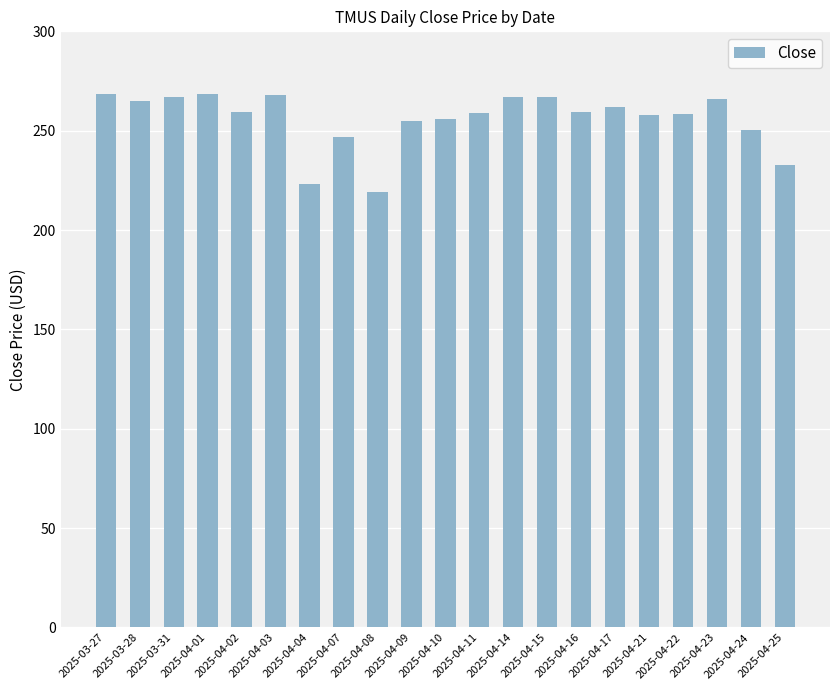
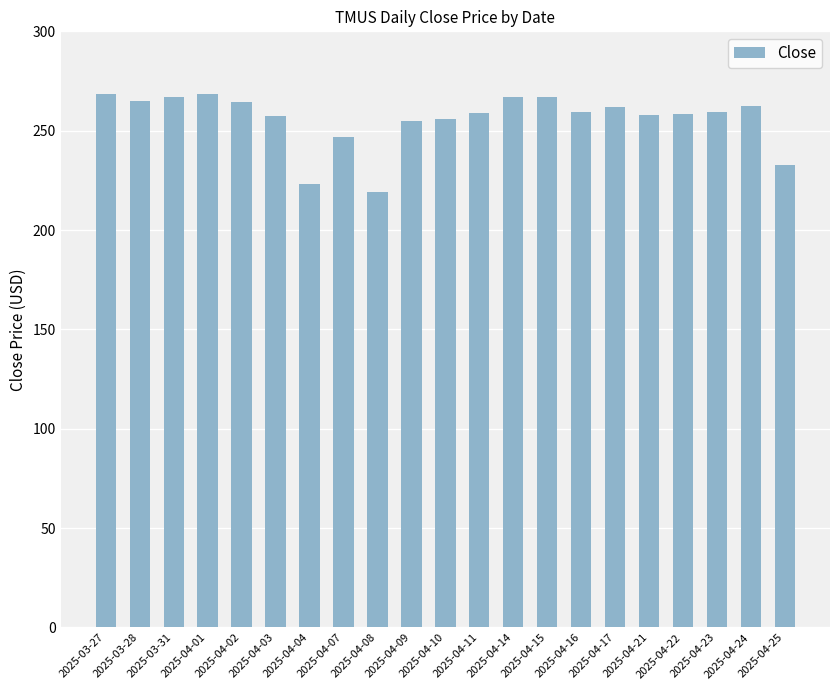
2025-04-02: 259 -> 265
2025-04-03: 268 -> 257
2025-04-23: 266 -> 259
2025-04-24: 250 -> 262
